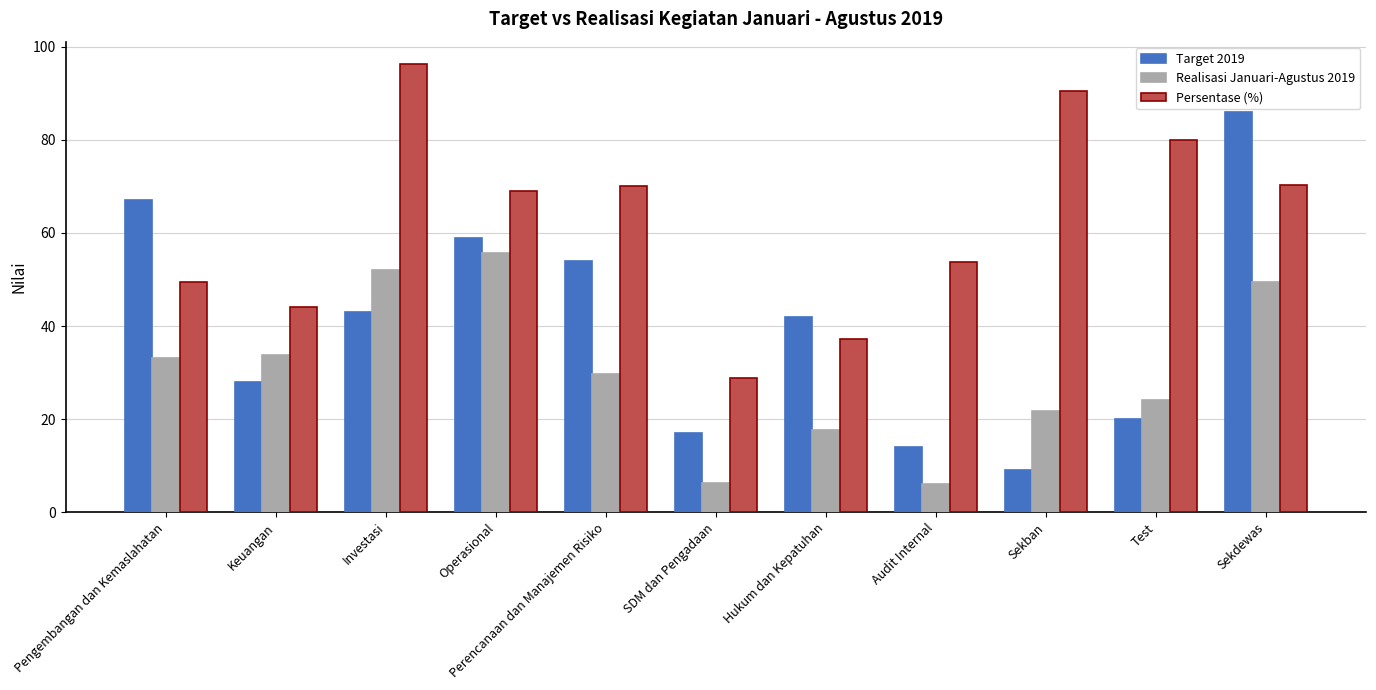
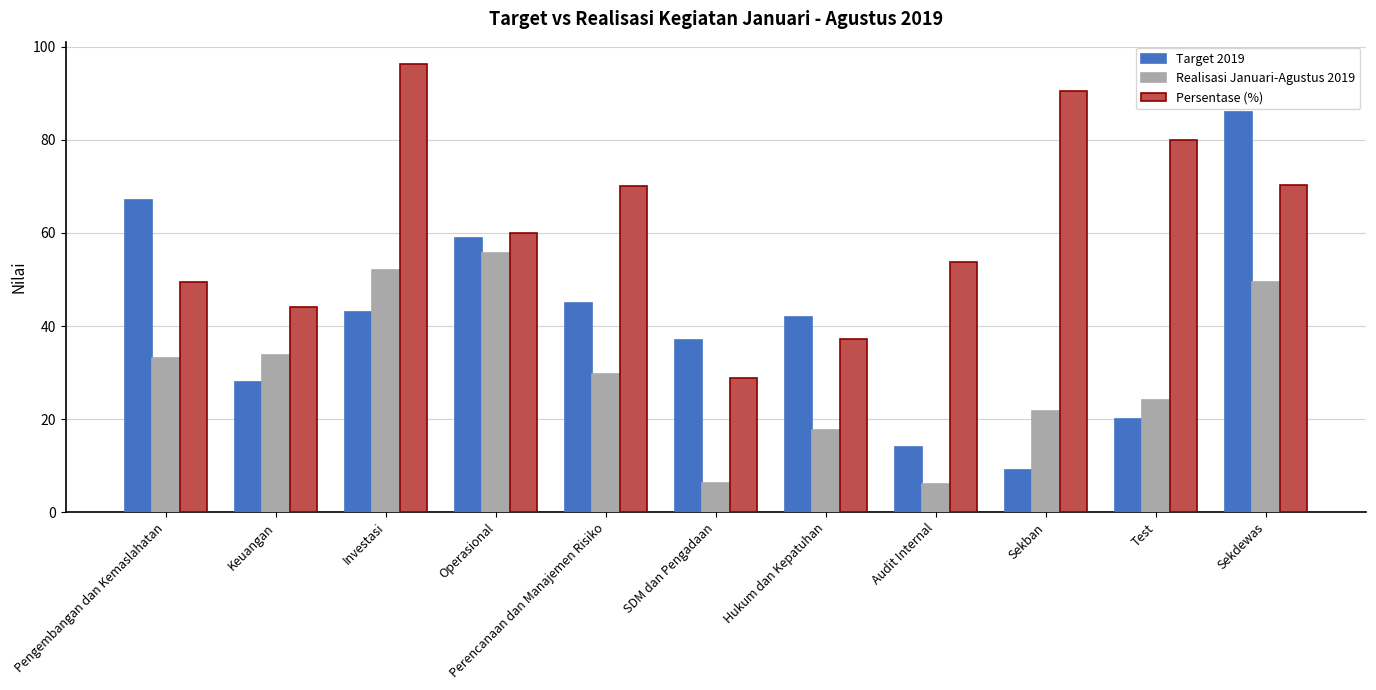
Persentase (%), Operasional: 69 -> 60
Target 2019, Perencanaan dan Manajemen Risiko: 54 -> 45
Target 2019, SDM dan Pengadaan: 17 -> 37
